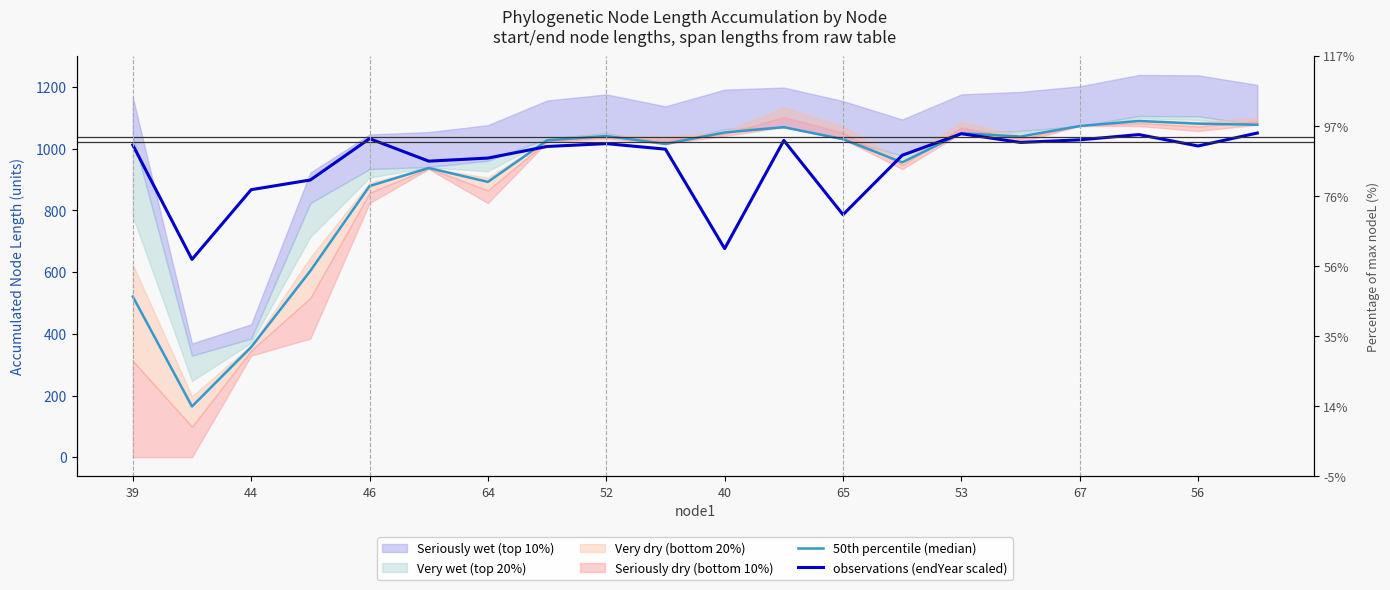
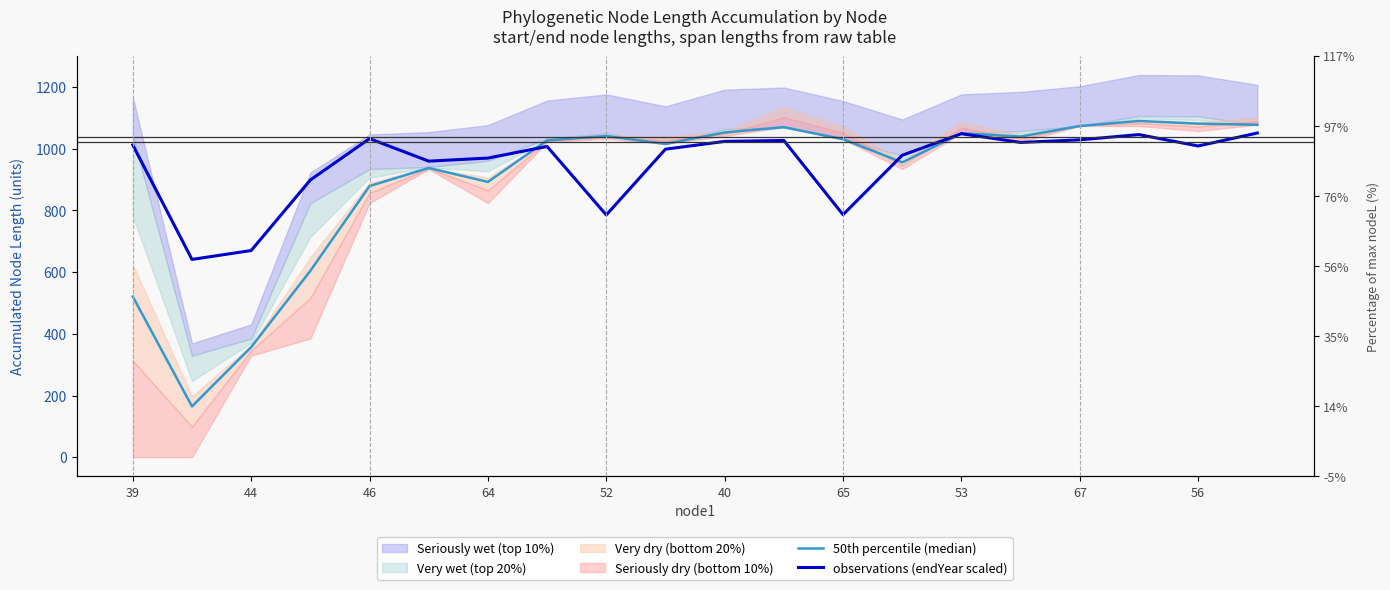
observations (endYear scaled), 44: 870 -> 670
observations (endYear scaled), 52: 1020 -> 790
observations (endYear scaled), 40: 680 -> 1020
